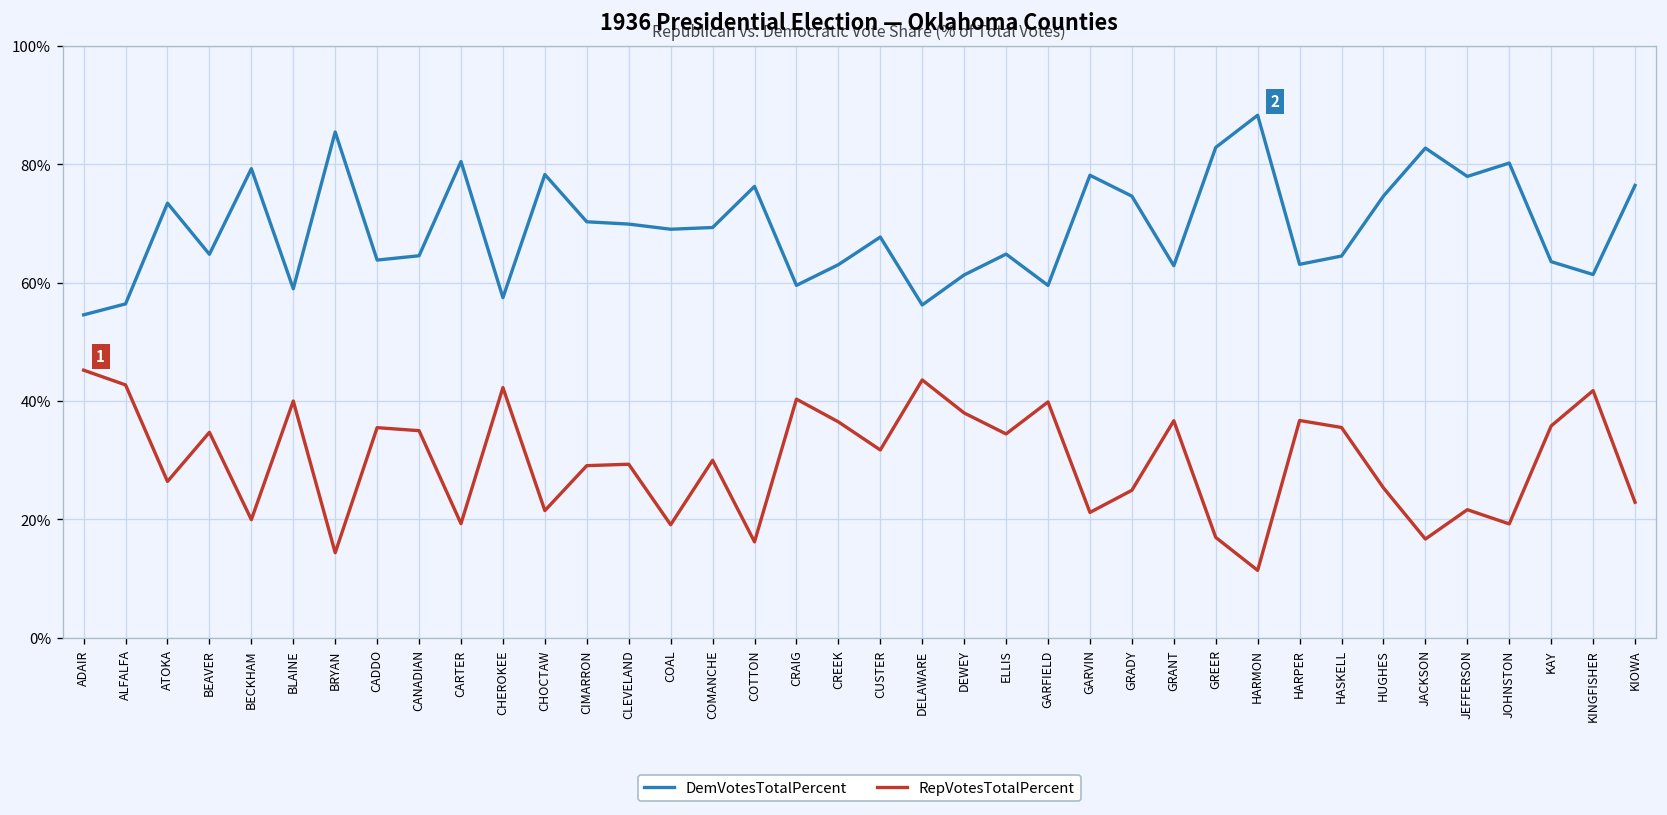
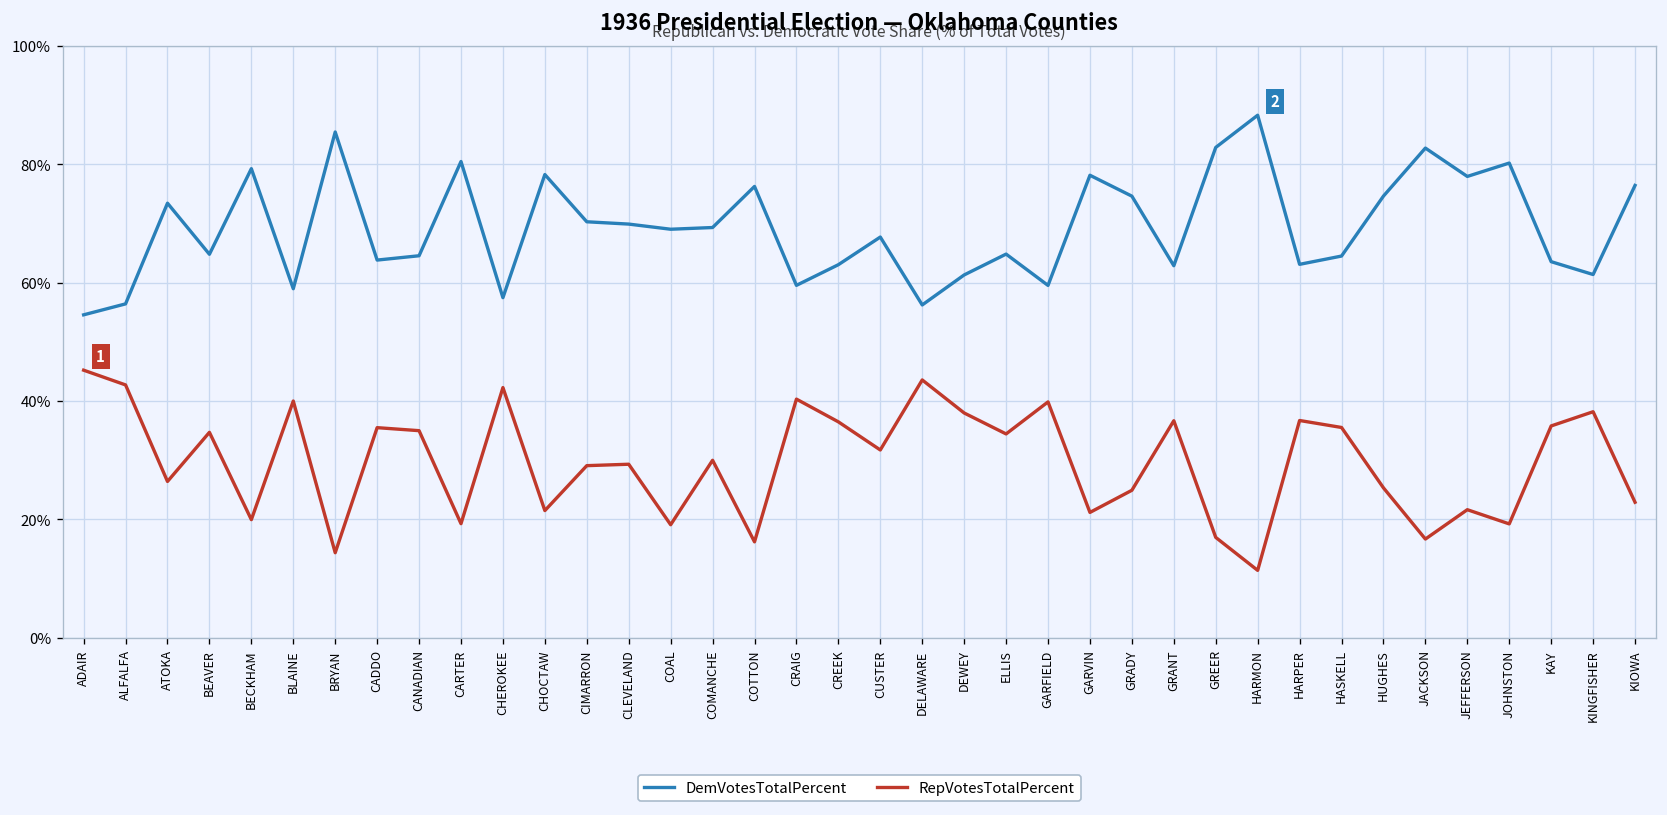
RepVotesTotalPercent, KINGFISHER: 42% -> 38%
